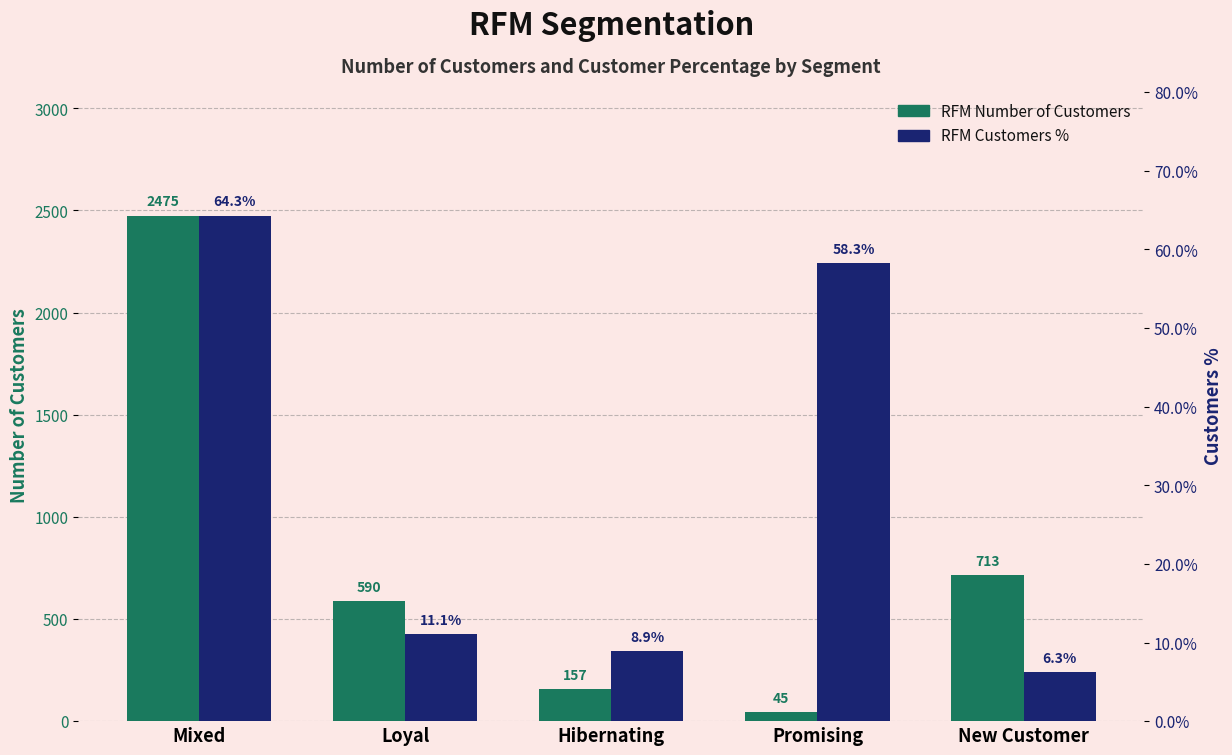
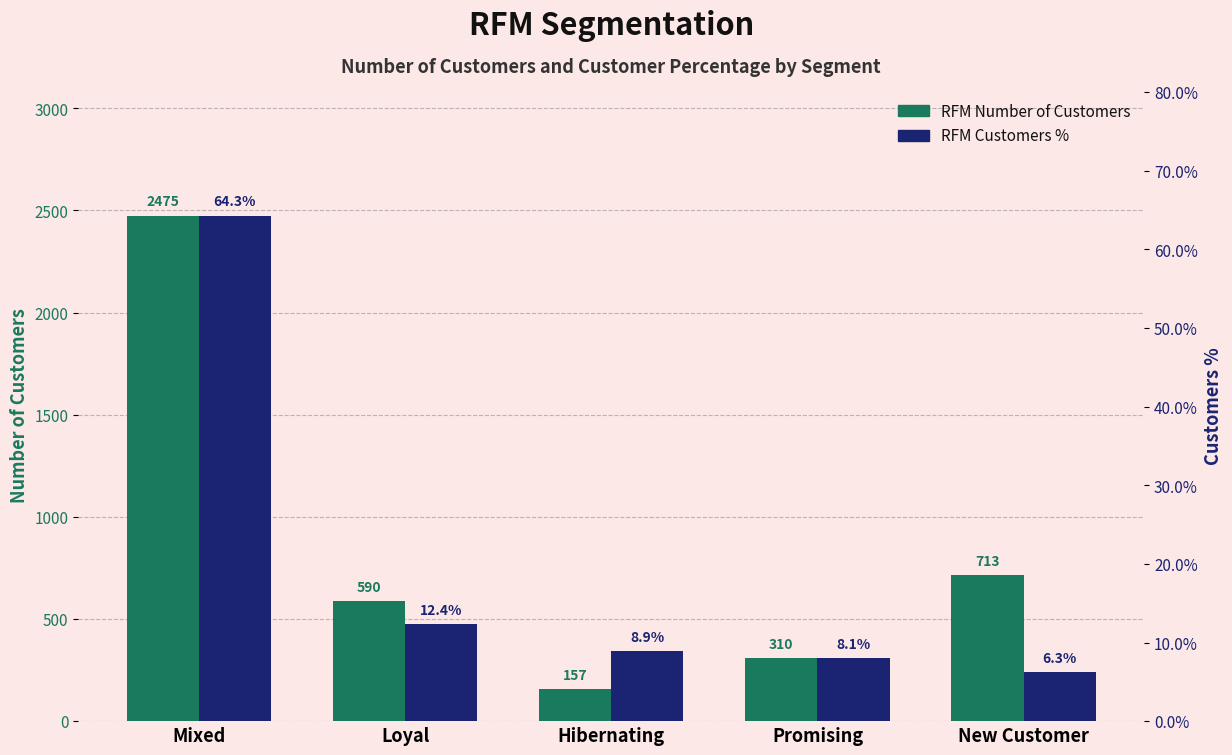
RFM Number of Customers, Promising: 45 -> 310
RFM Customers %, Loyal: 11.1% -> 12.4%
RFM Customers %, Promising: 58.3% -> 8.1%
